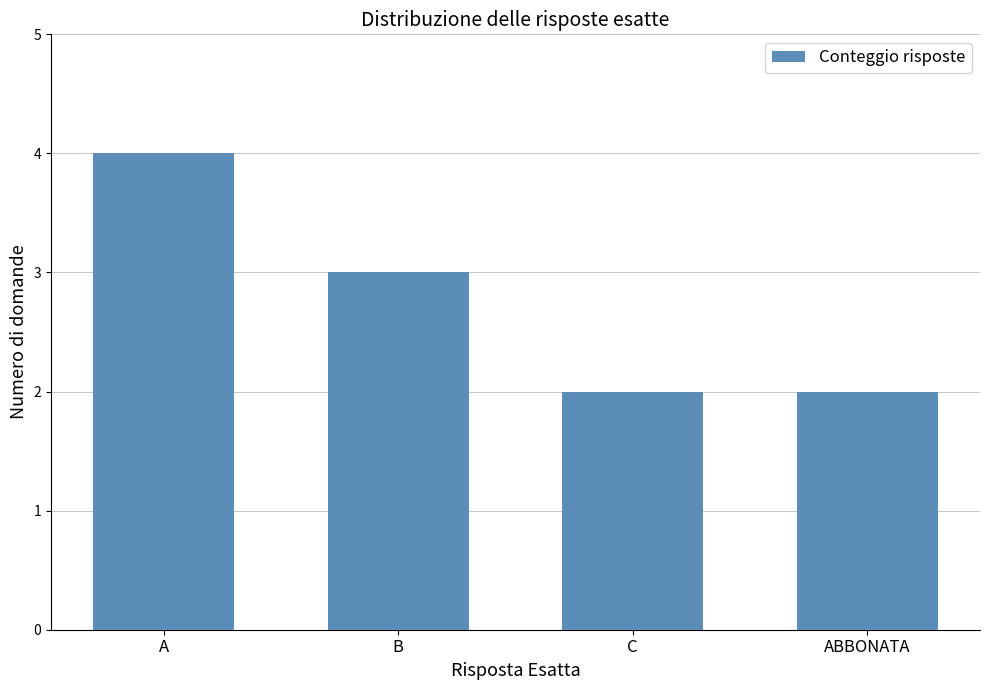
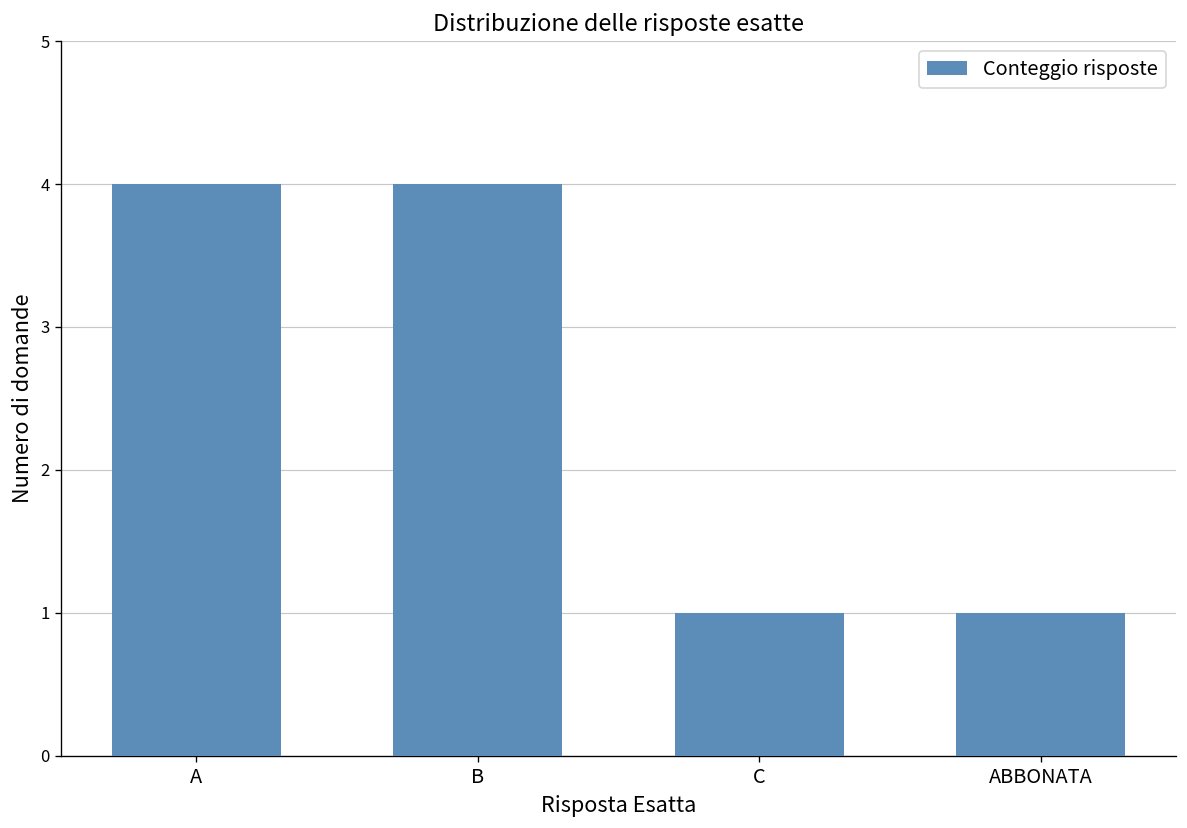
B: 3 -> 4
C: 2 -> 1
ABBONATA: 2 -> 1
